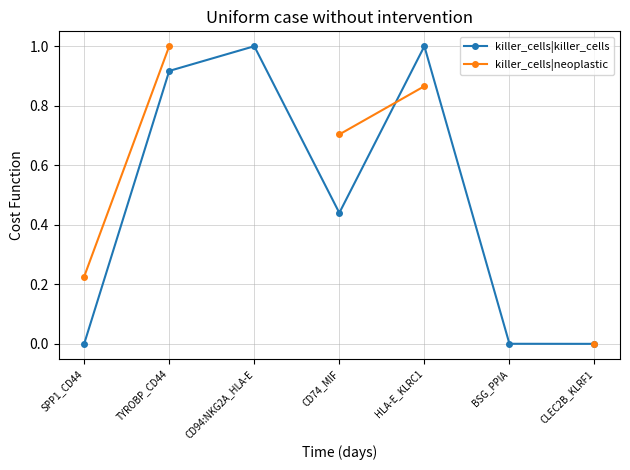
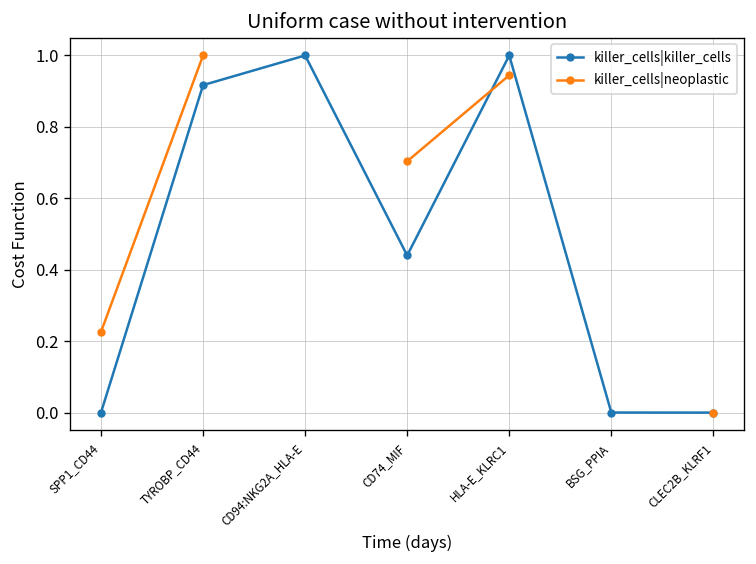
killer_cells|neoplastic, HLA-E_KLRC1: 0.87 -> 0.94
